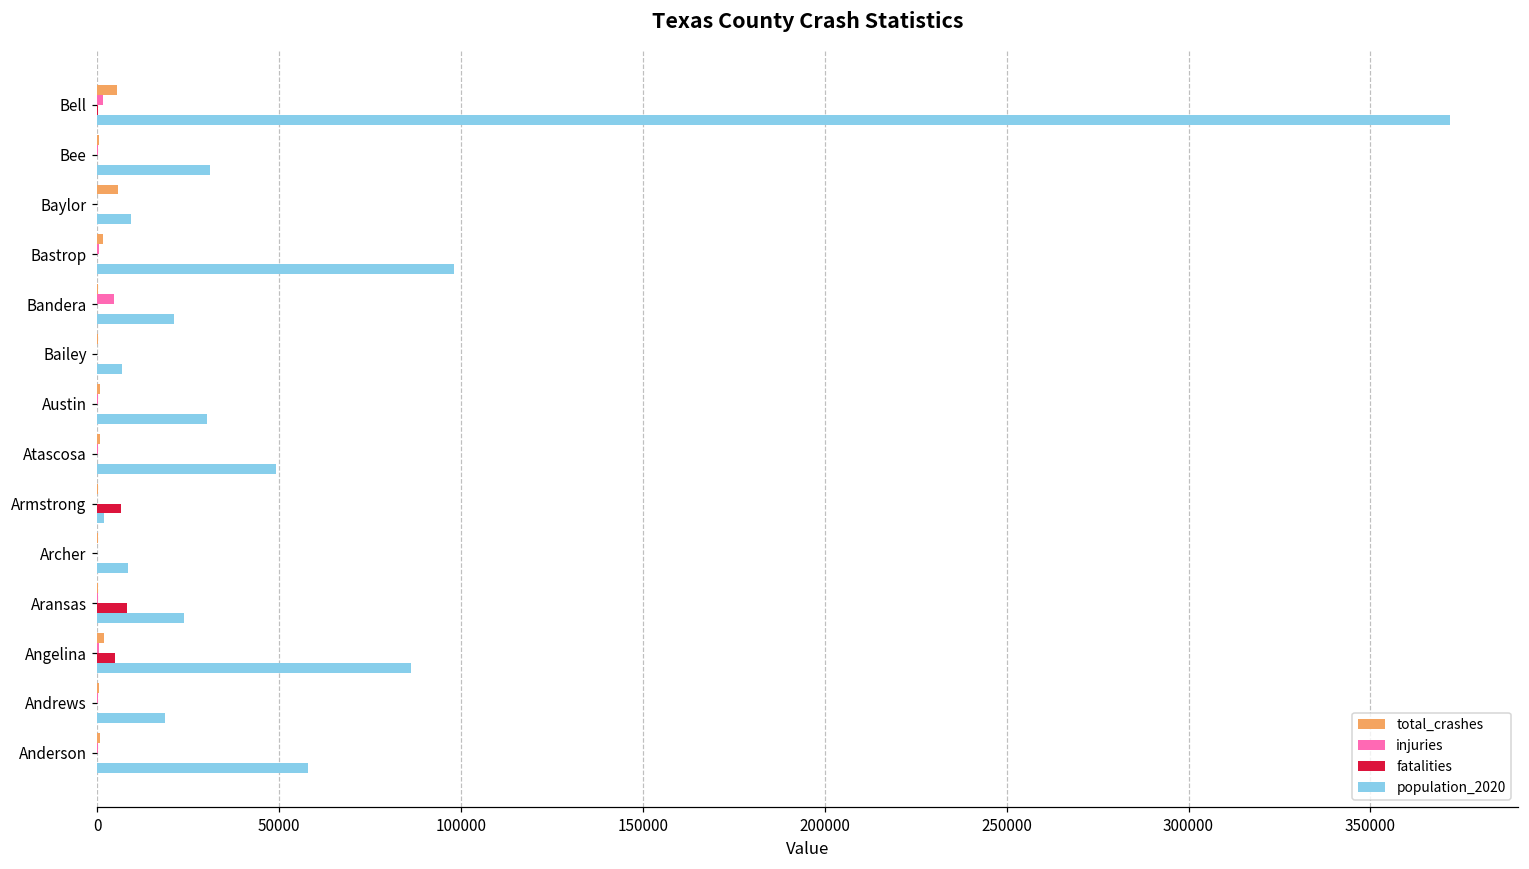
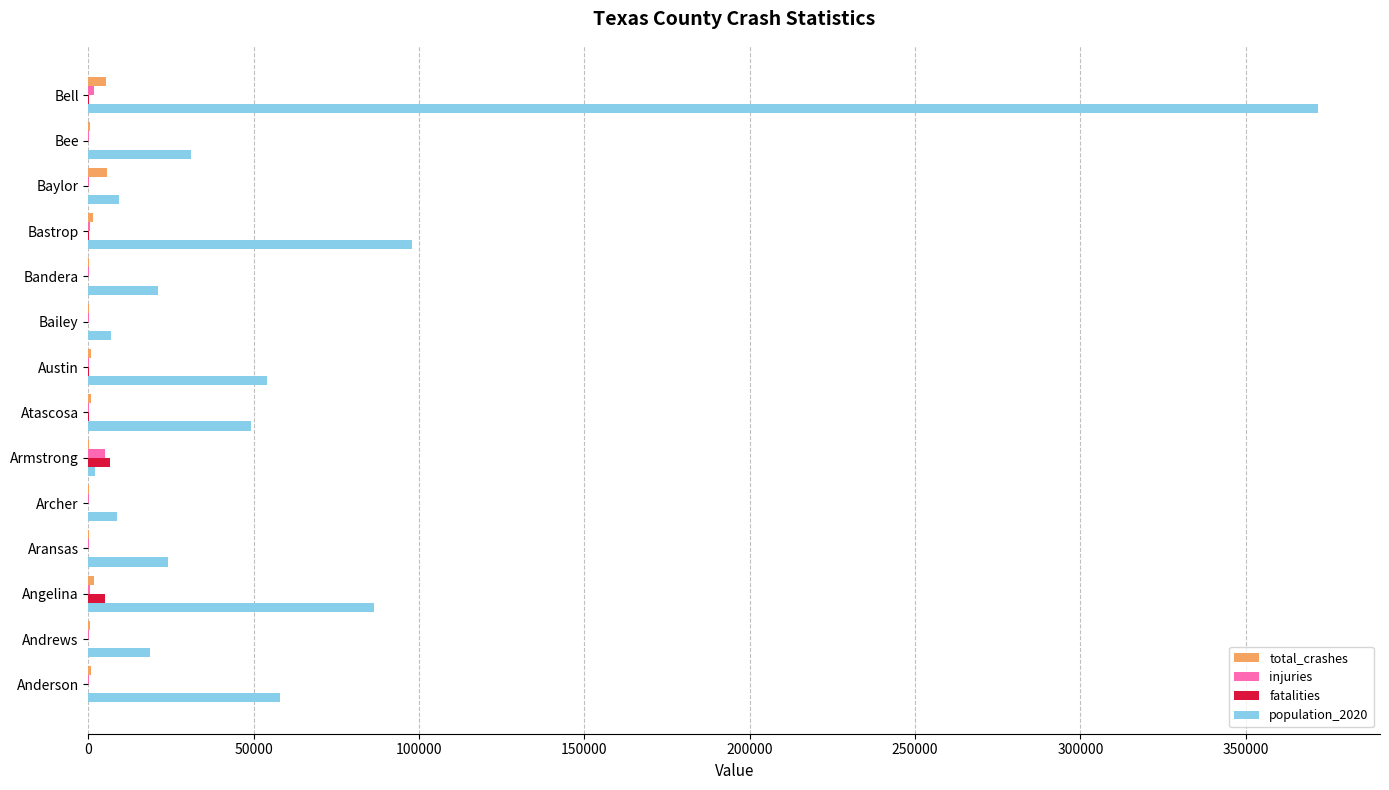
injuries, Bandera: 5000 -> 0
population_2020, Austin: 30000 -> 54000
injuries, Armstrong: 0 -> 5000
fatalities, Aransas: 8000 -> 0
